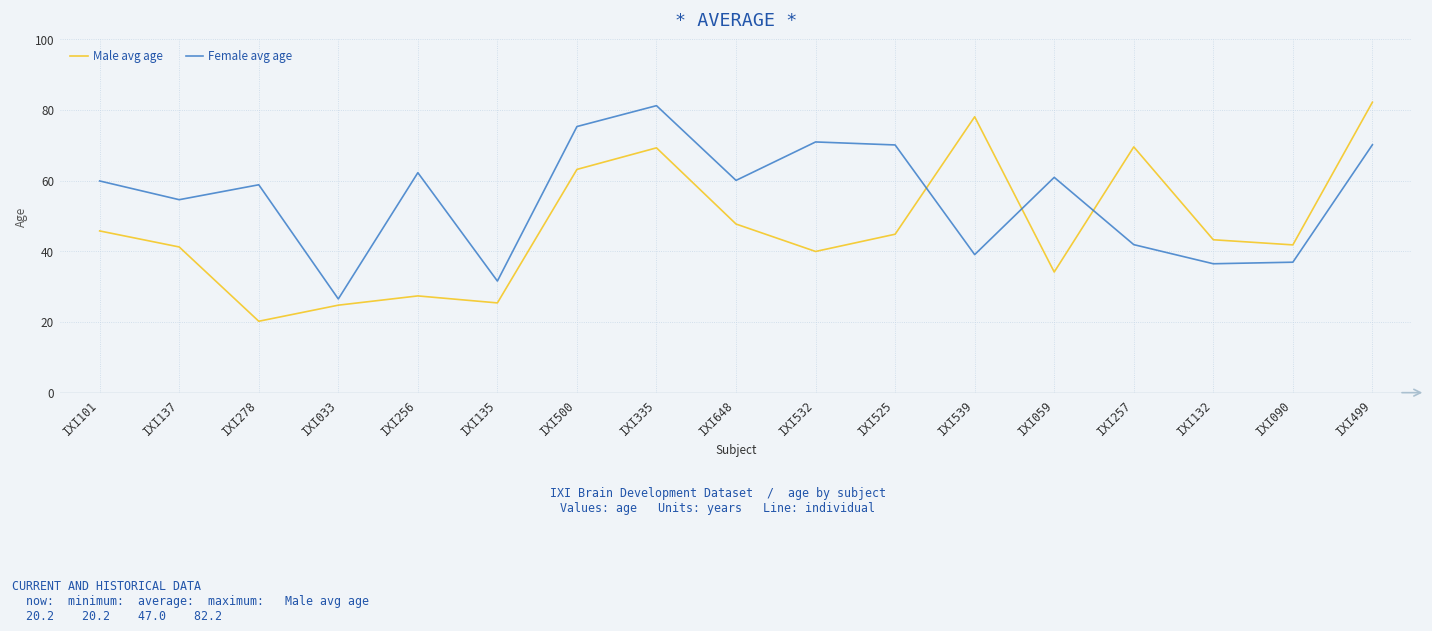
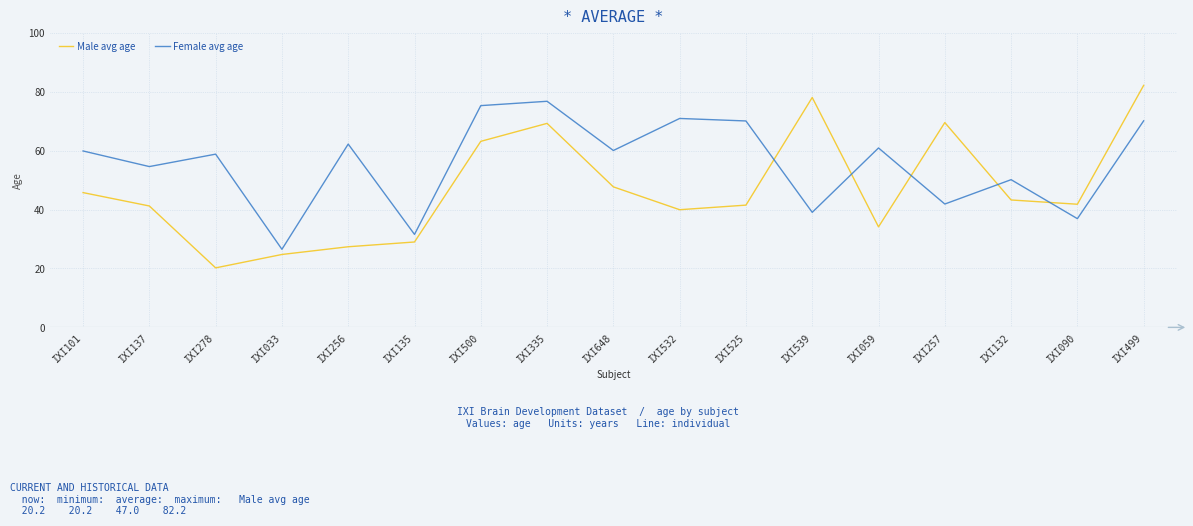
Male avg age, IXI135: 25 -> 29
Female avg age, IXI335: 81 -> 77
Male avg age, IXI525: 45 -> 42
Female avg age, IXI132: 36 -> 50
